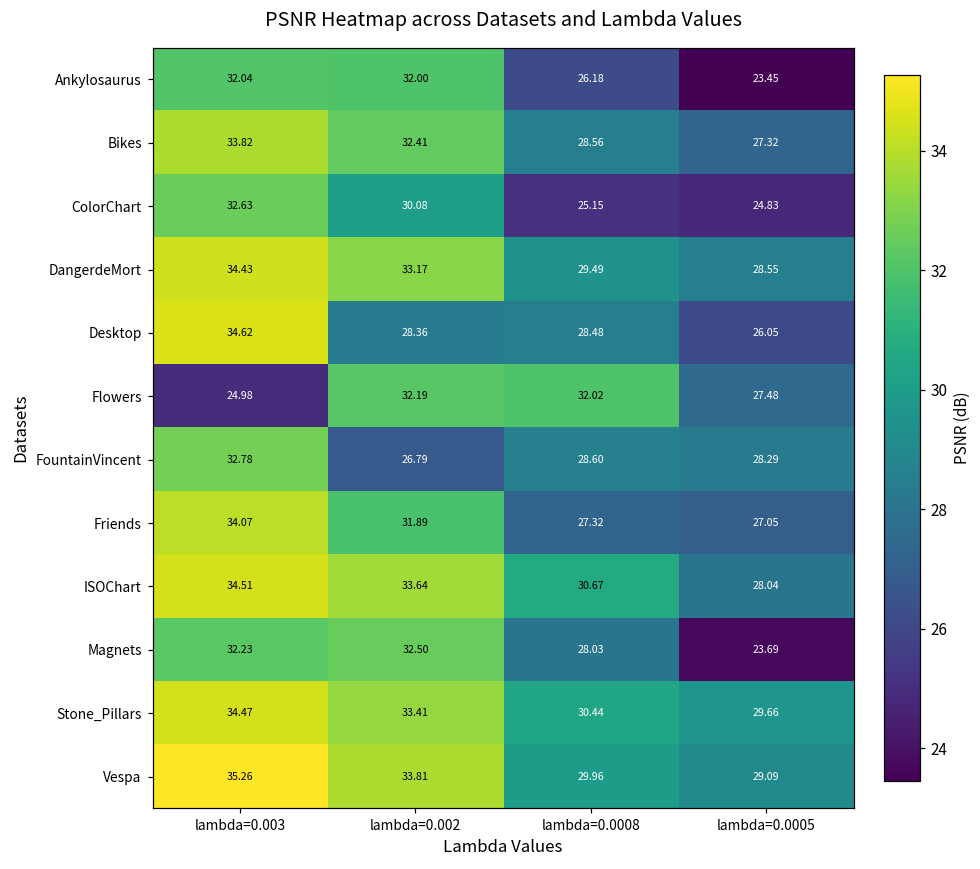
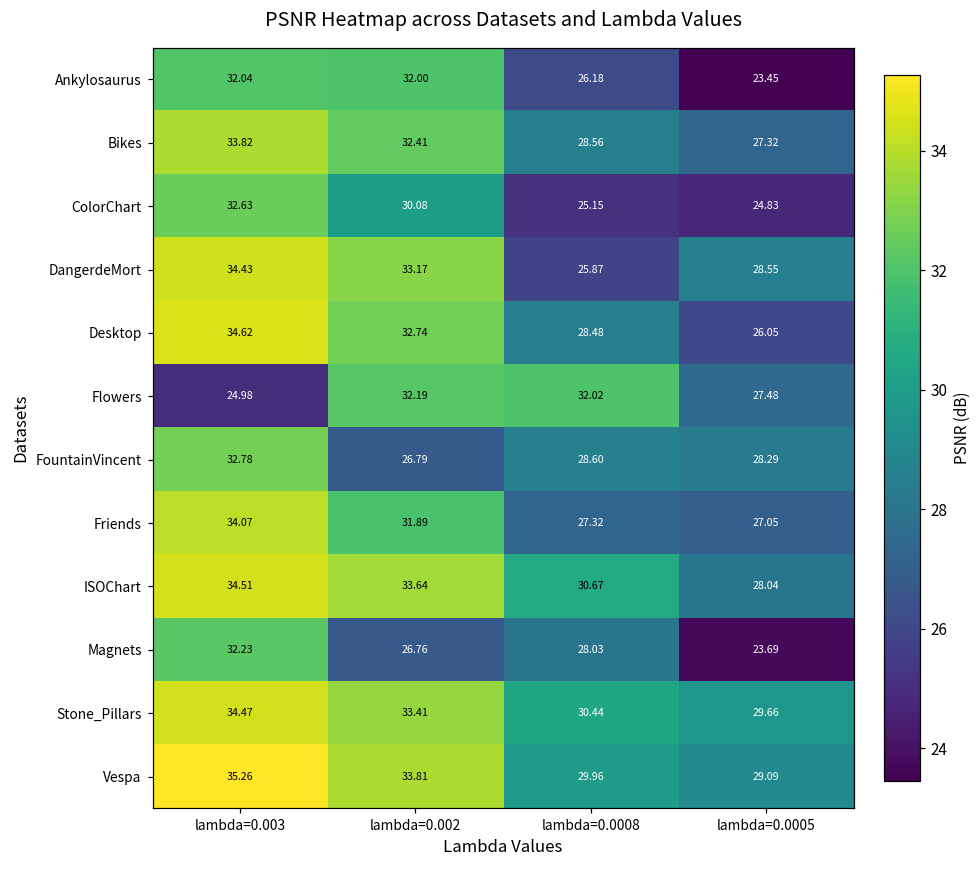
DangerdeMort, lambda=0.0008: 29.49 -> 25.87
Desktop, lambda=0.002: 28.36 -> 32.74
Magnets, lambda=0.002: 32.50 -> 26.76
